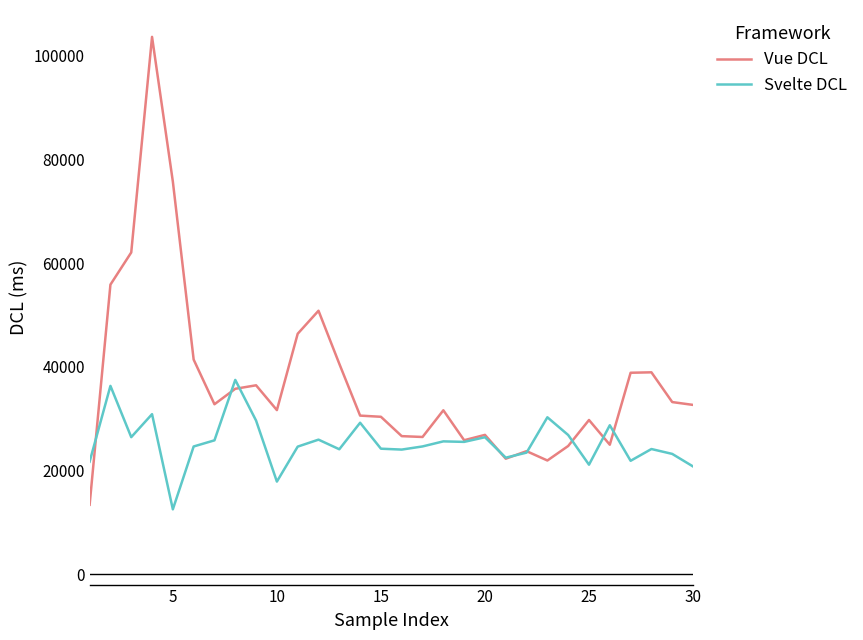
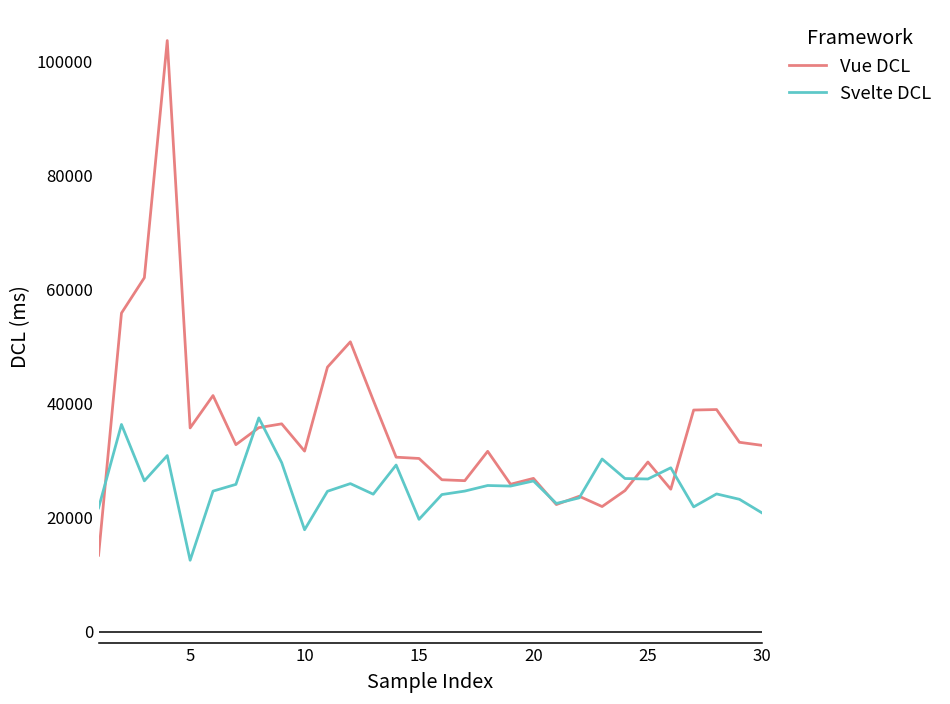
Vue DCL, 5: 76000 -> 36000
Svelte DCL, 15: 24000 -> 20000
Svelte DCL, 25: 21000 -> 27000
